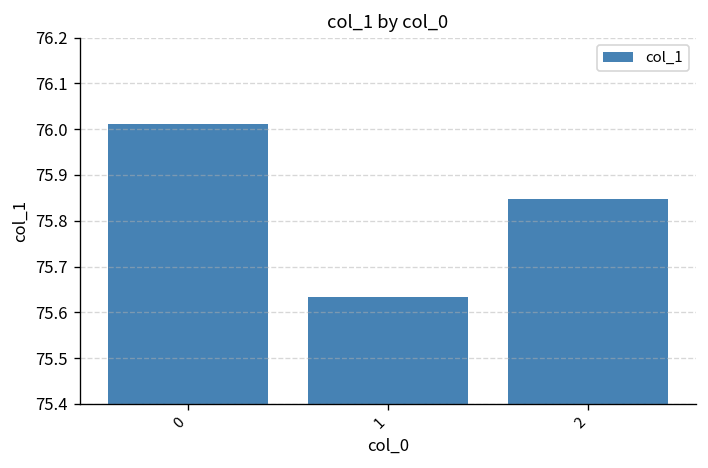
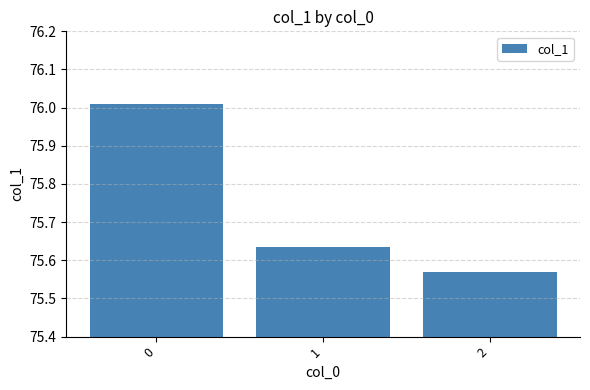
2: 75.85 -> 75.57
